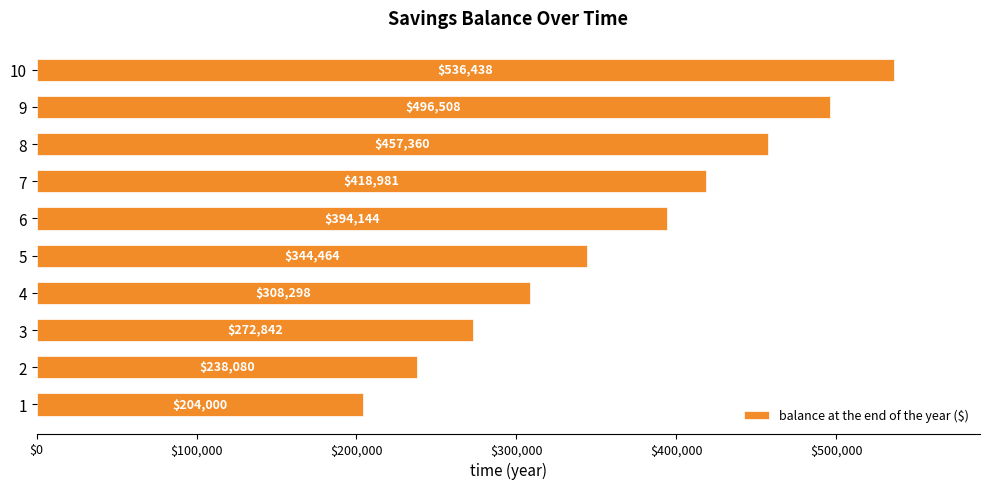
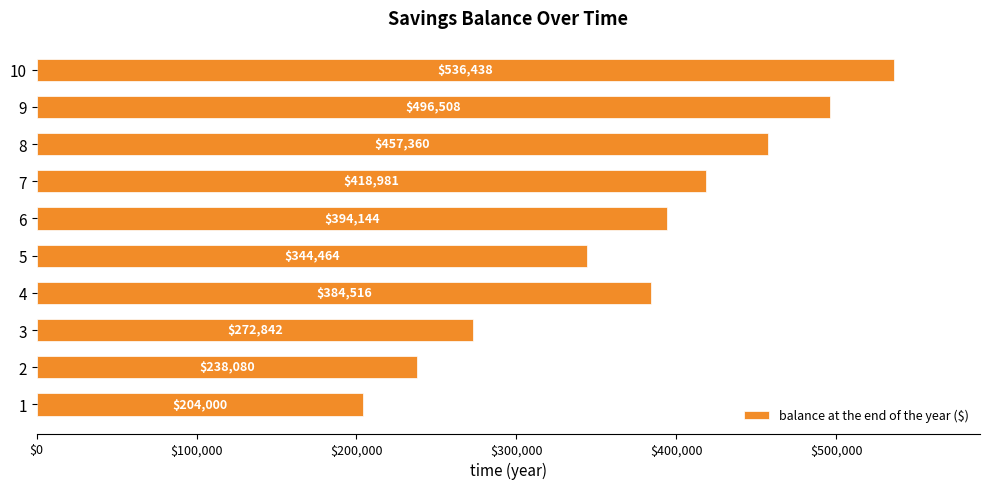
4: $308,298 -> $384,516
